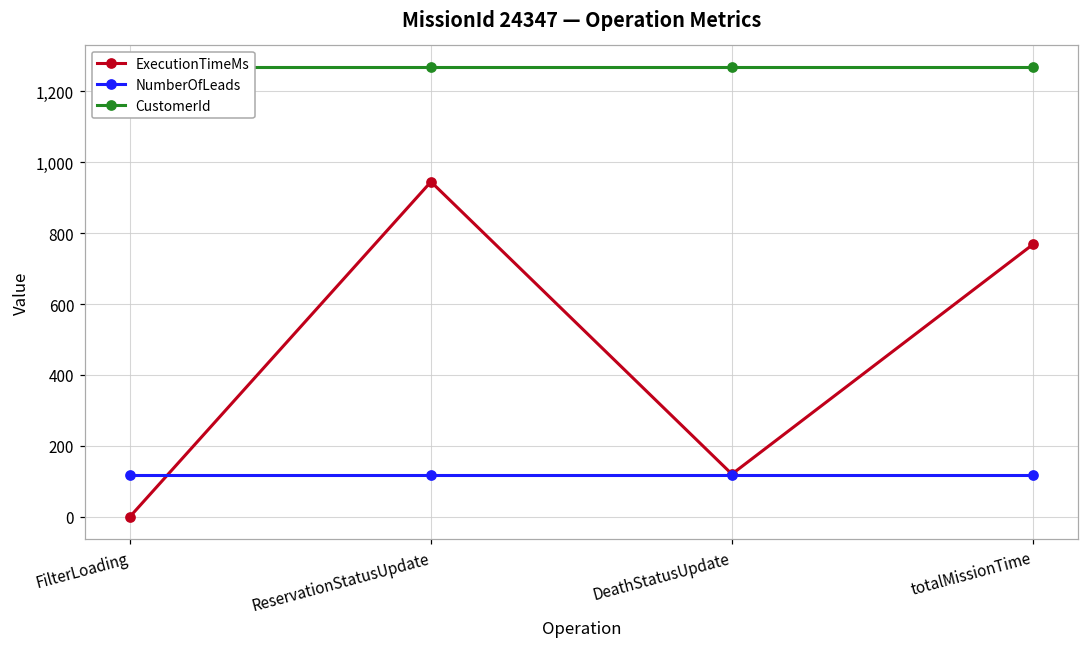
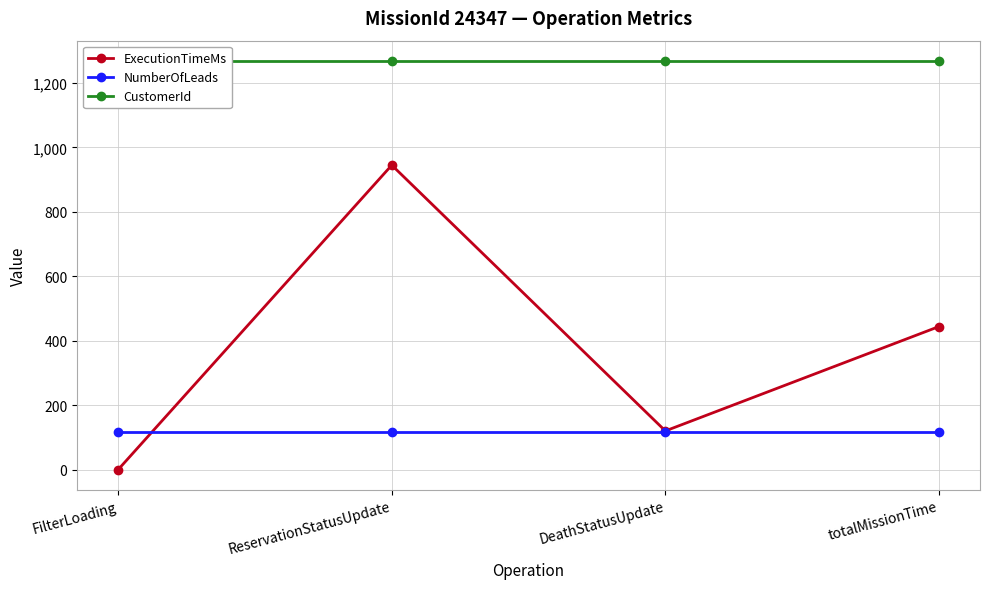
ExecutionTimeMs, totalMissionTime: 770 -> 440
